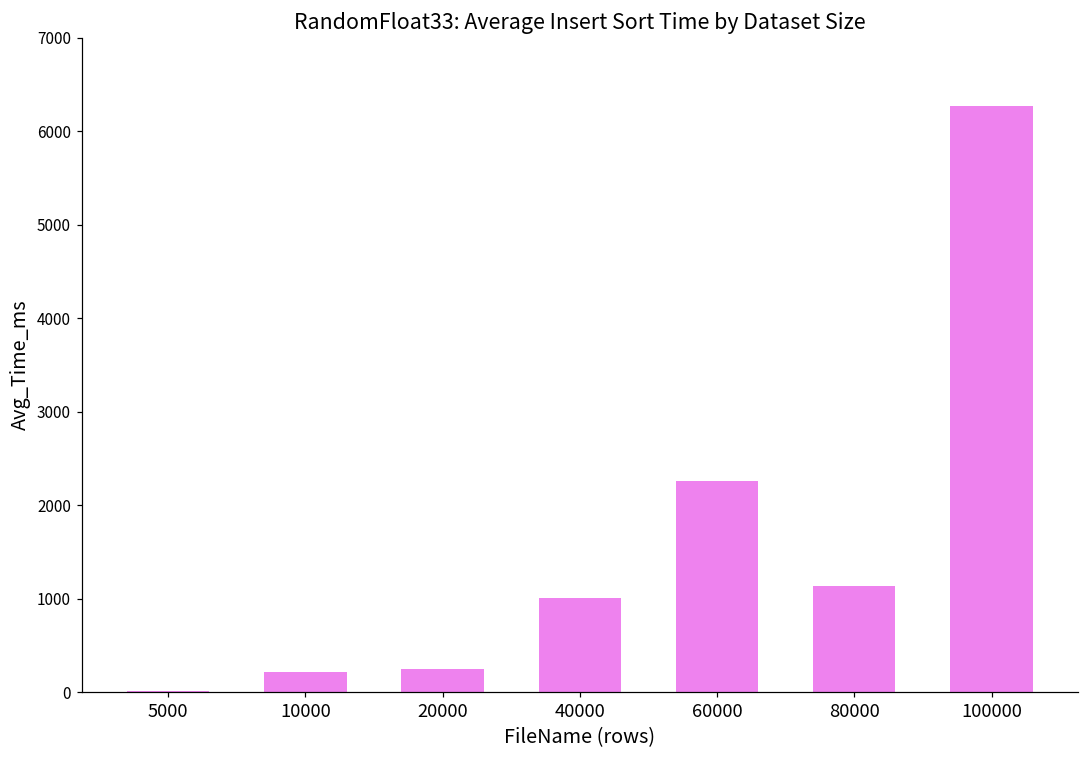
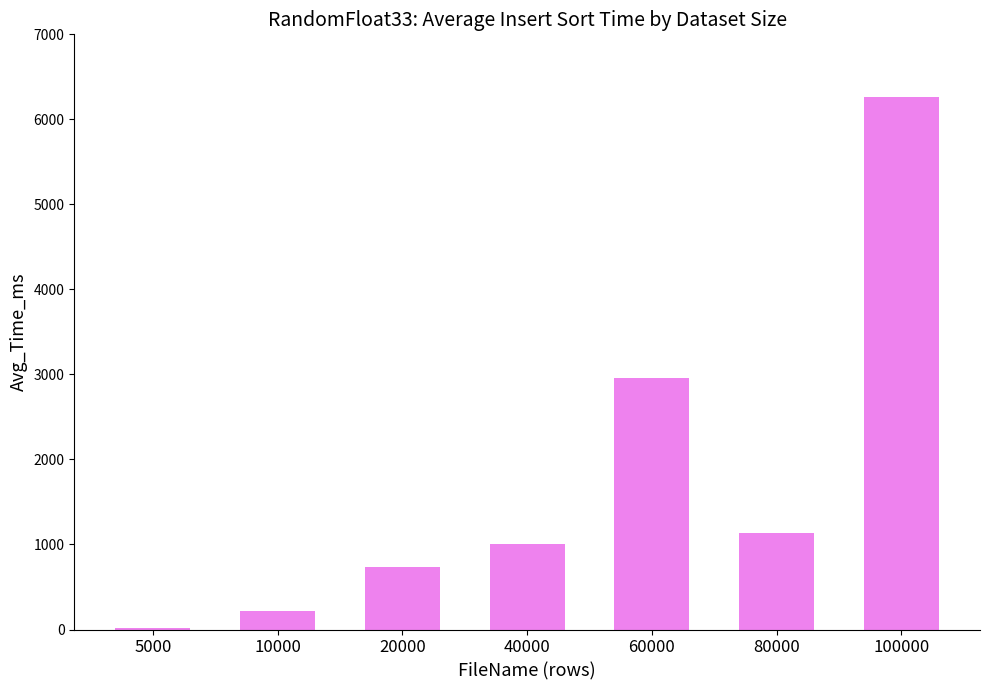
20000: 300 -> 700
60000: 2300 -> 3000
